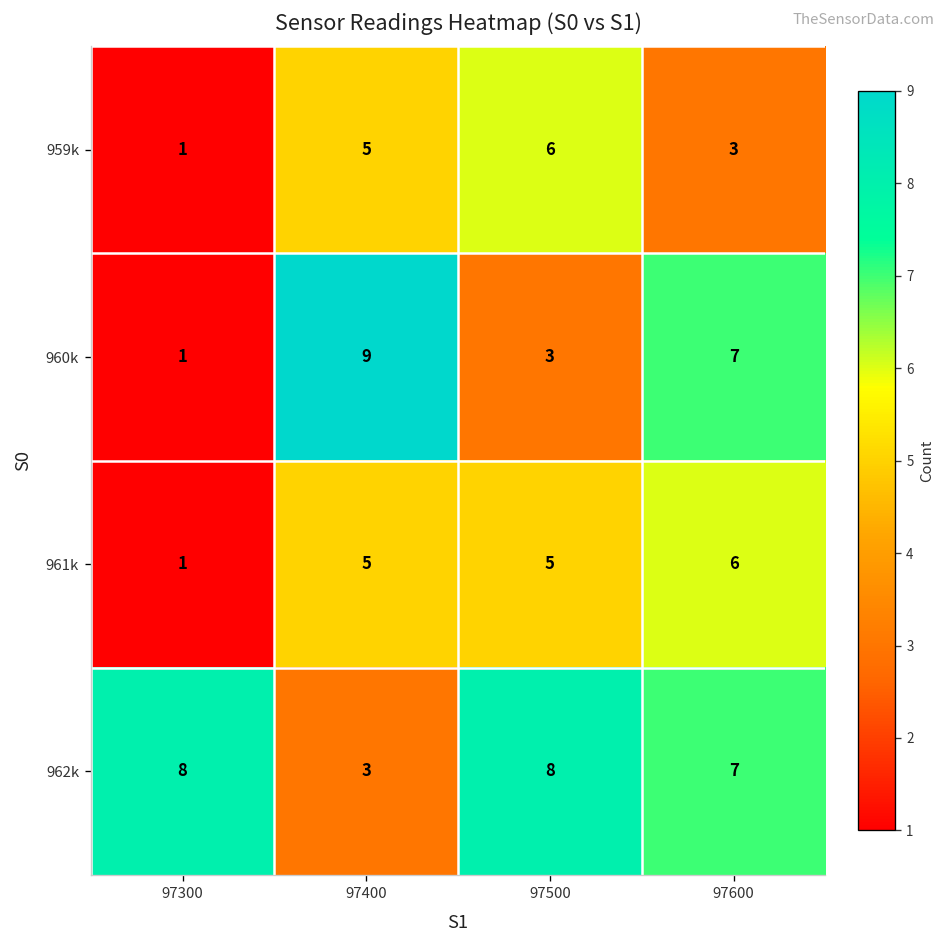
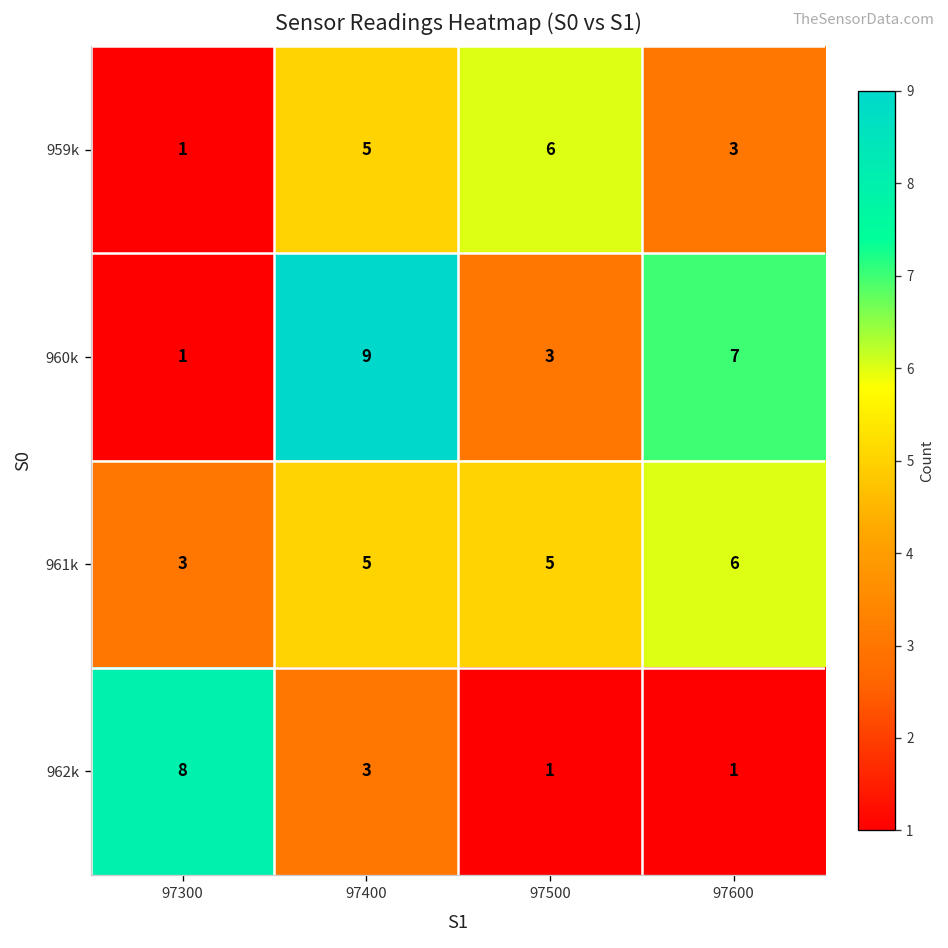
961k, 97300: 1 -> 3
962k, 97500: 8 -> 1
962k, 97600: 7 -> 1
